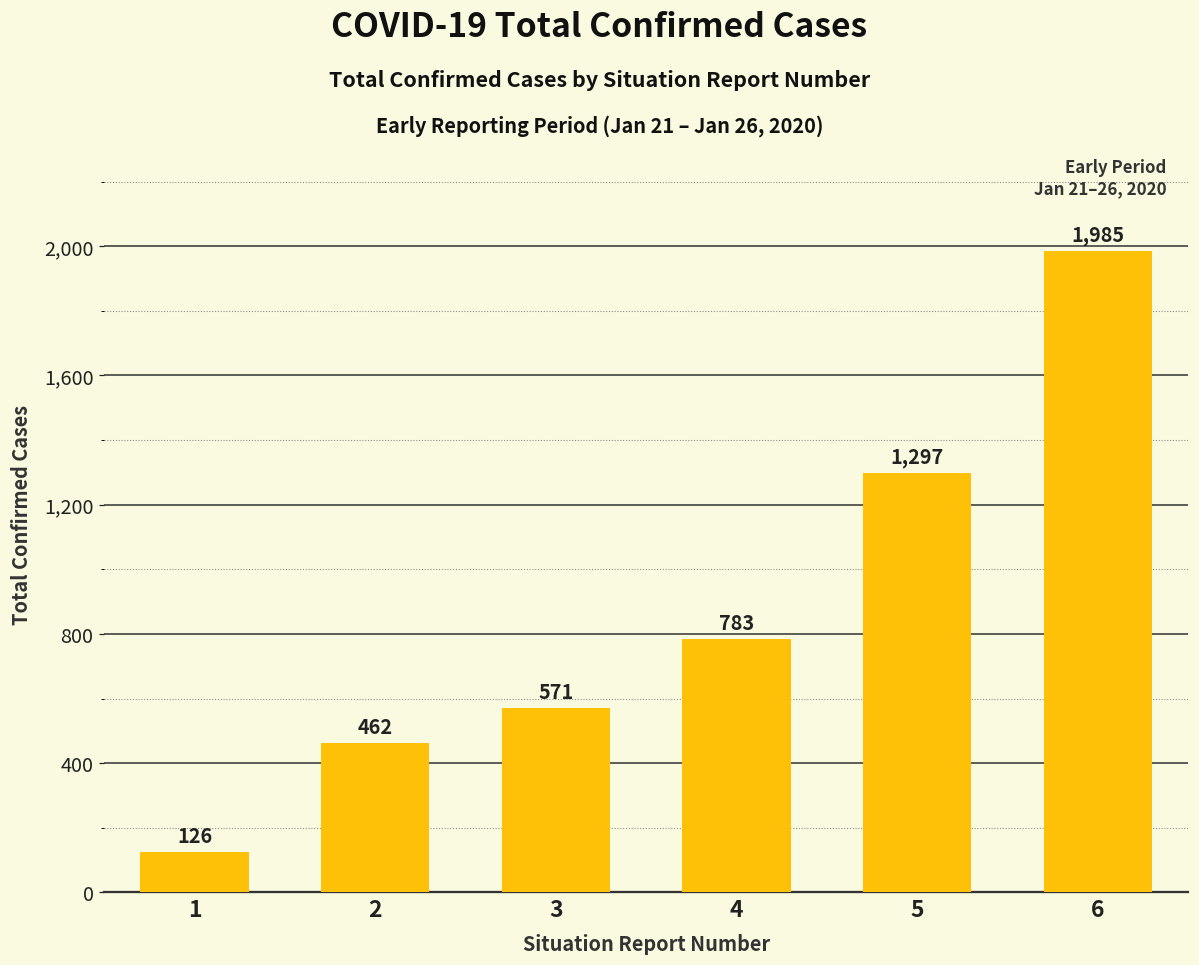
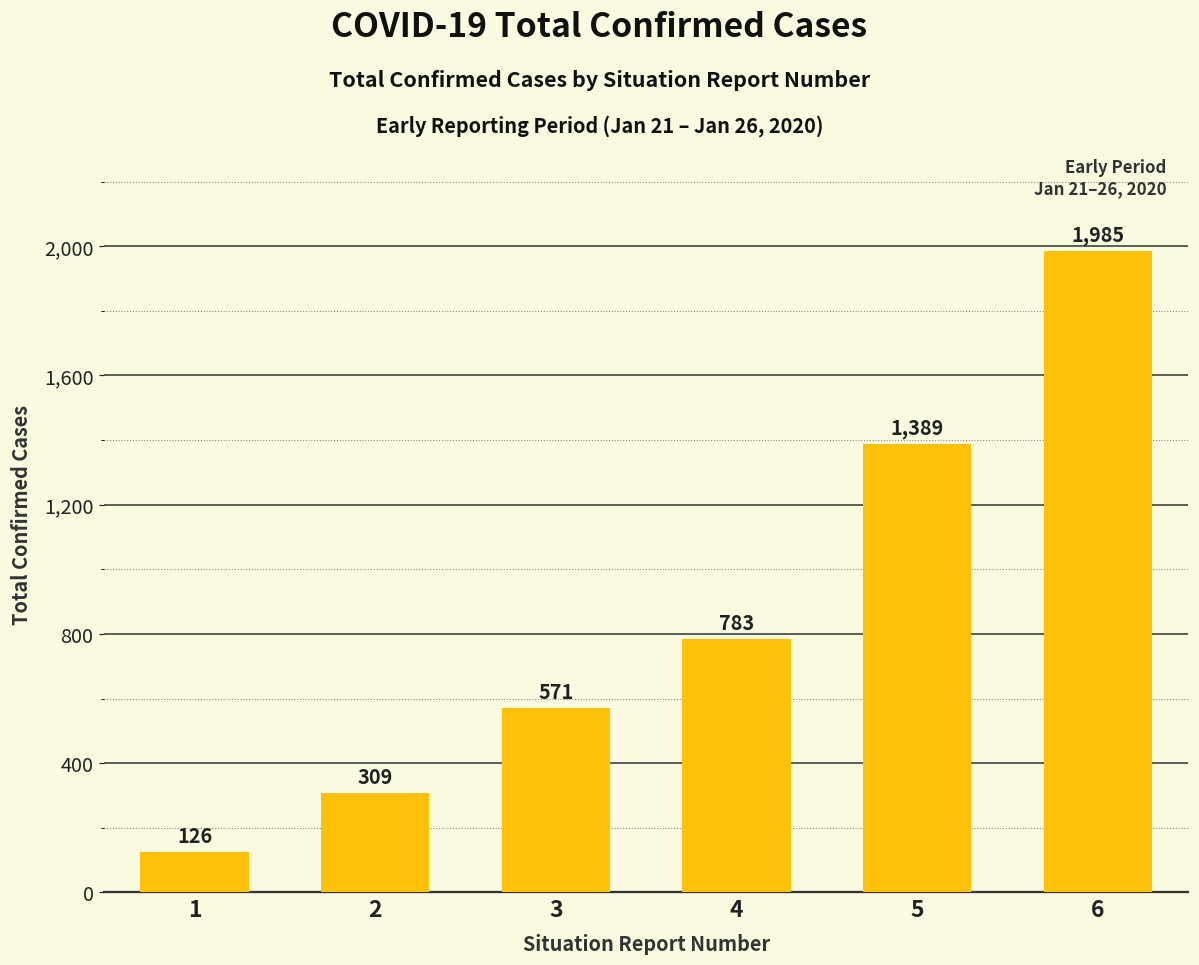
2: 462 -> 309
5: 1,297 -> 1,389
